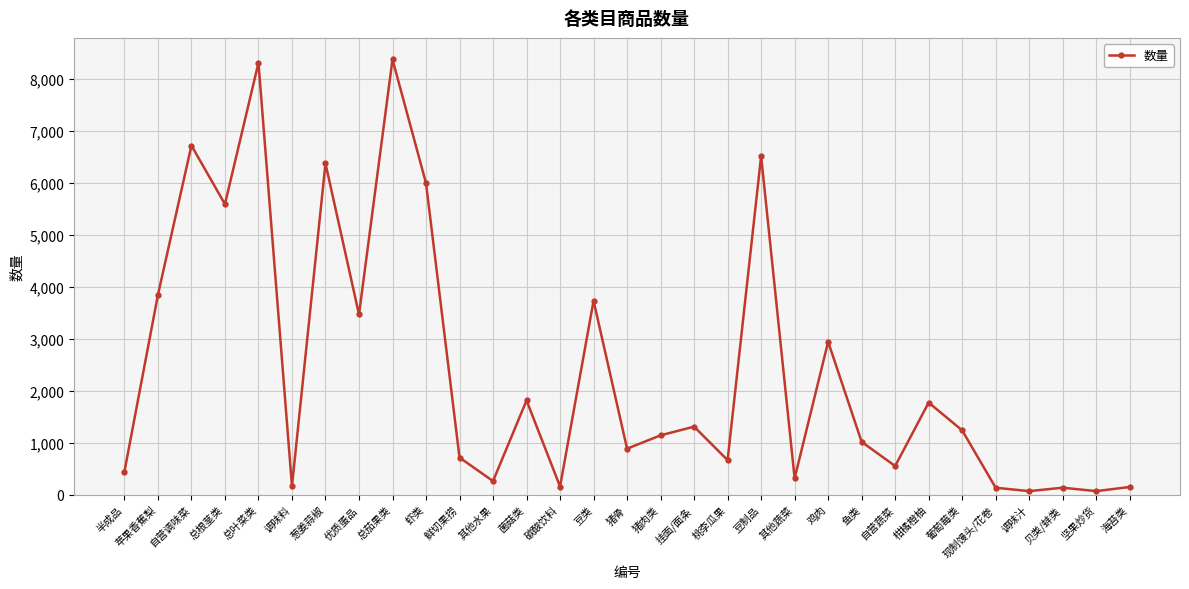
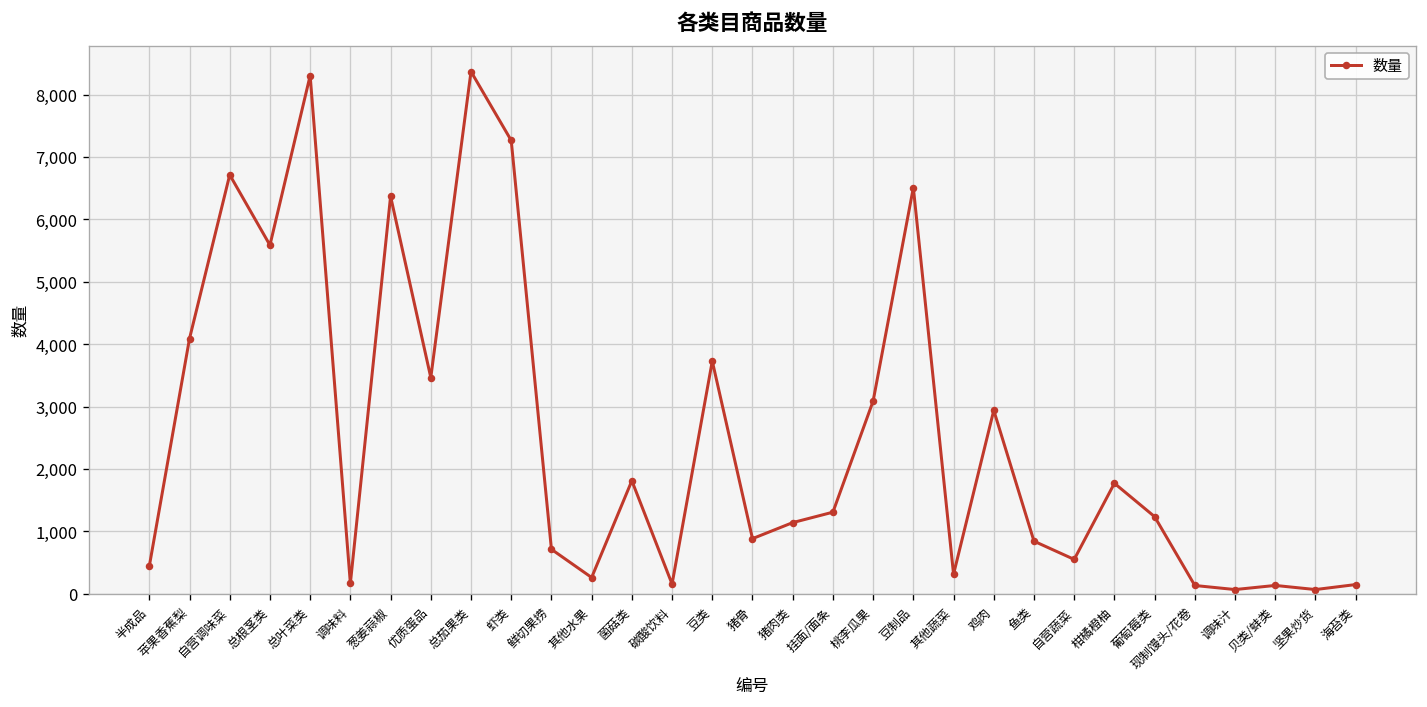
苹果香蕉梨: 3,800 -> 4,100
虾类: 6,000 -> 7,300
桃李瓜果: 700 -> 3,100
鱼类: 1,000 -> 800
